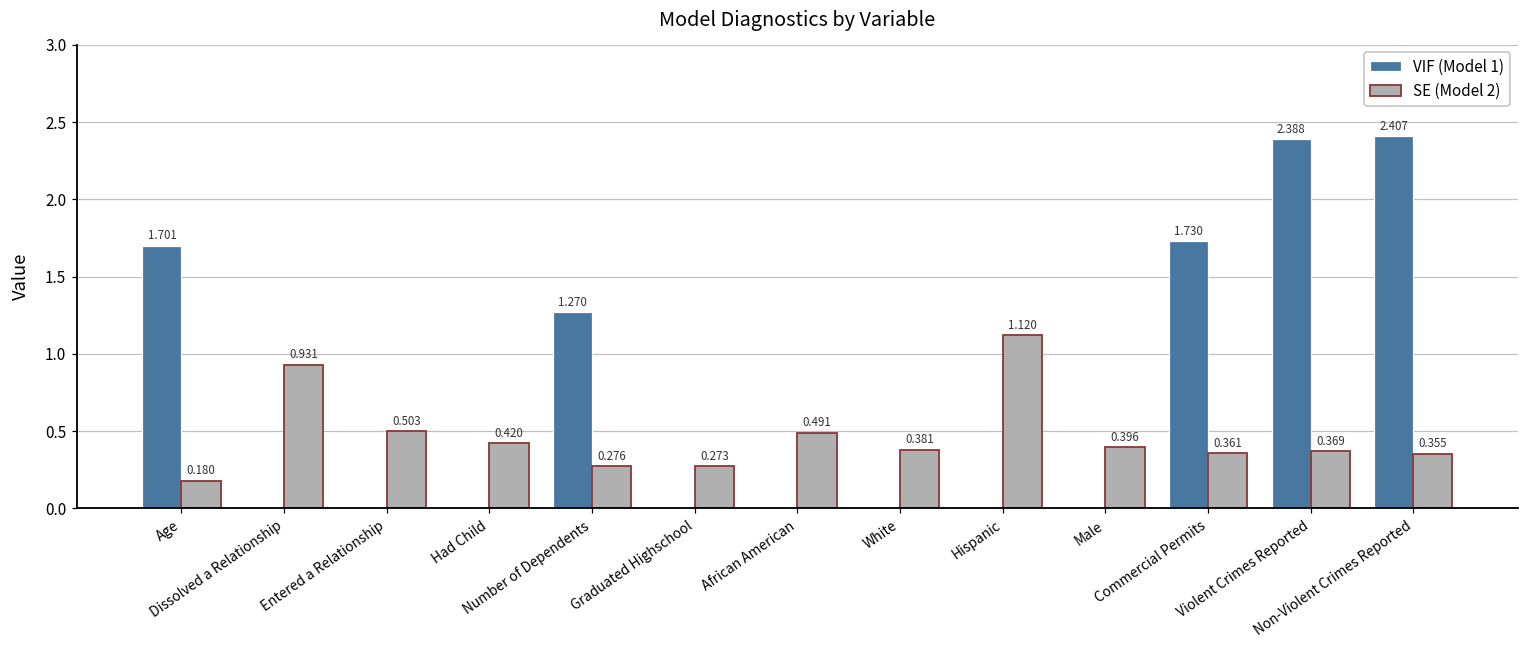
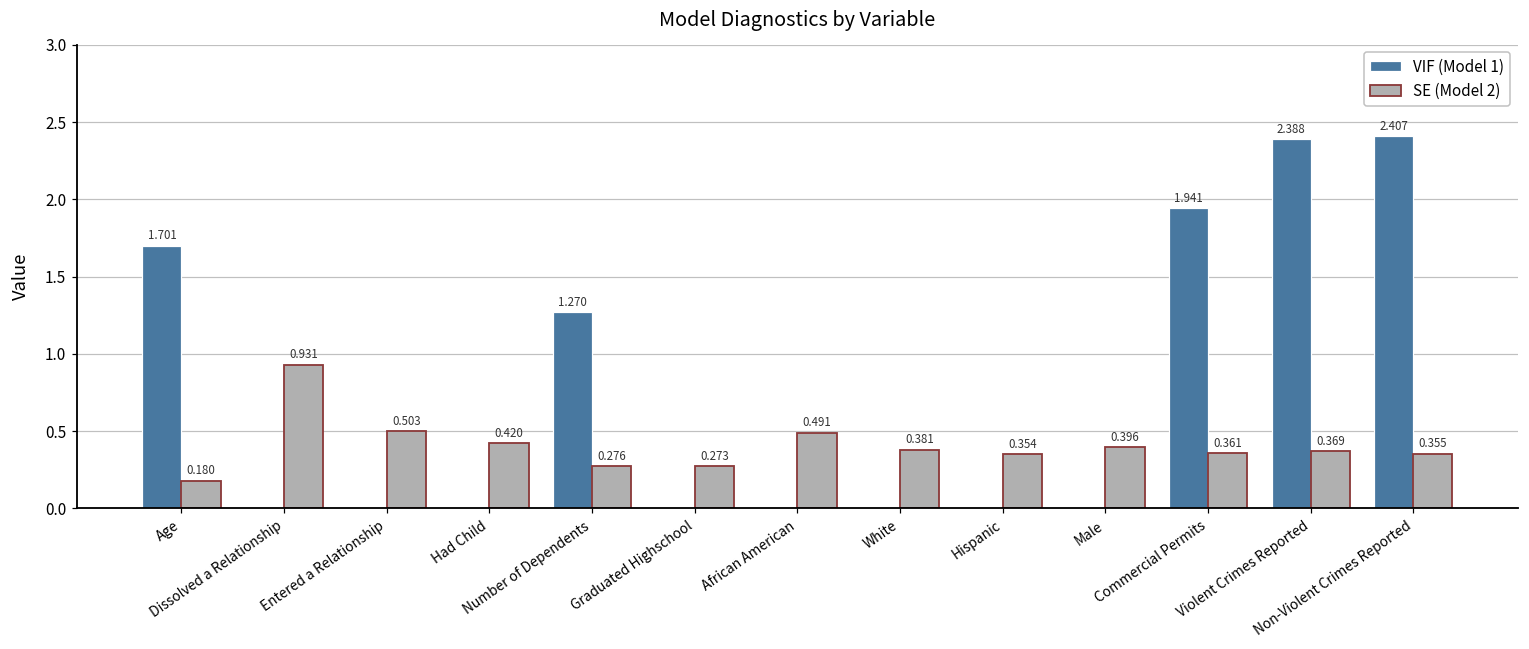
SE (Model 2), Hispanic: 1.120 -> 0.354
VIF (Model 1), Commercial Permits: 1.730 -> 1.941
